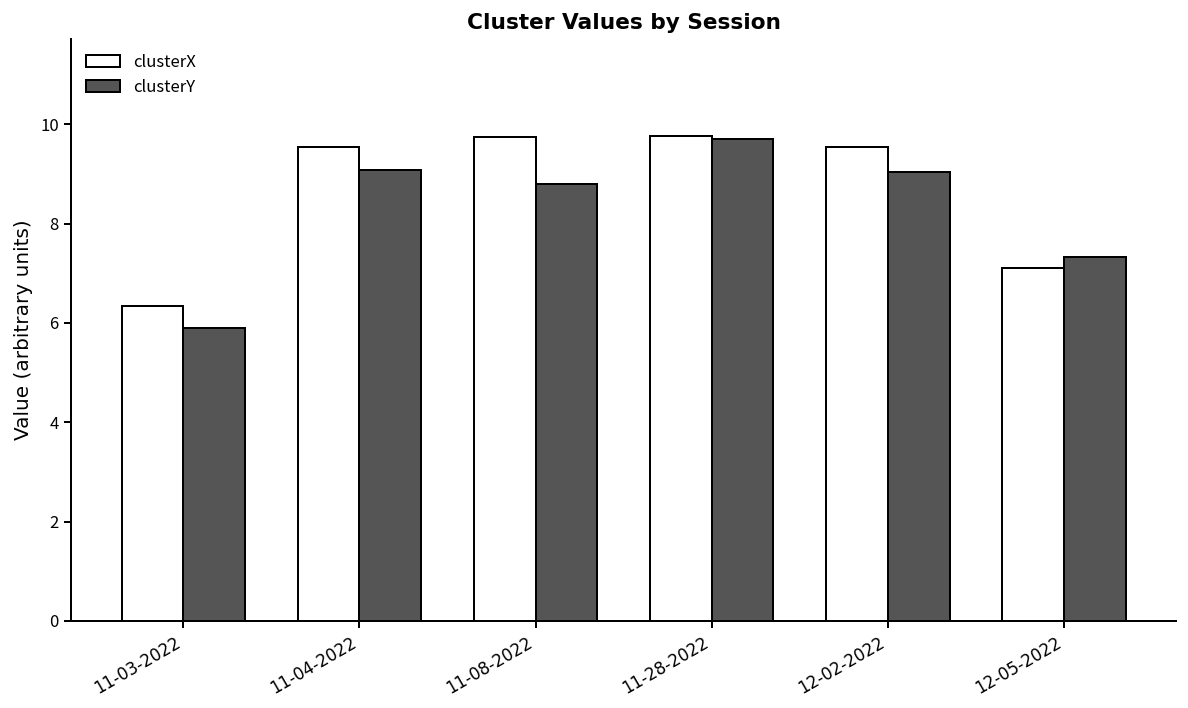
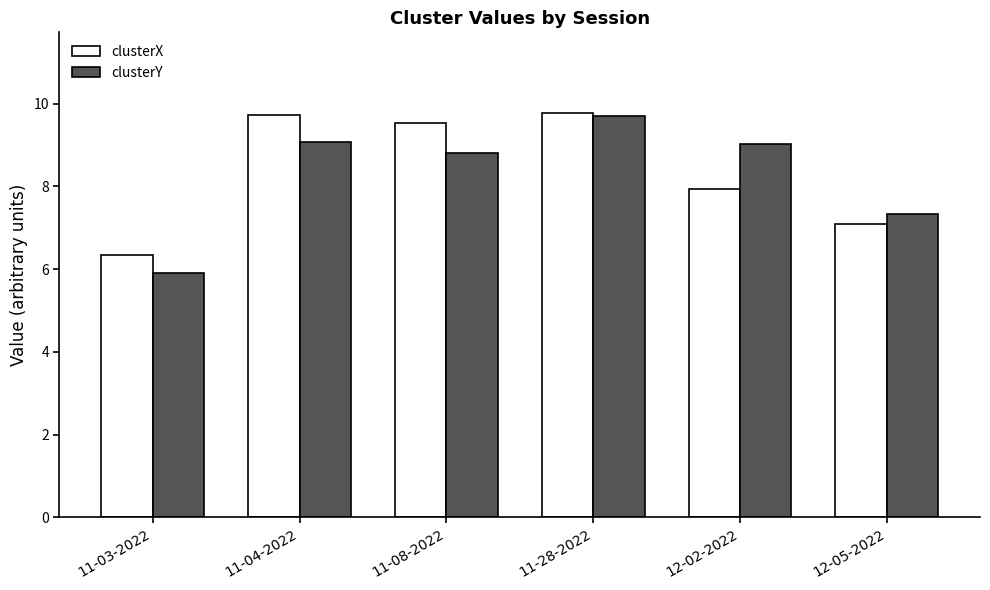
clusterX, 11-04-2022: 9.5 -> 9.7
clusterX, 11-08-2022: 9.7 -> 9.5
clusterX, 12-02-2022: 9.5 -> 7.9
